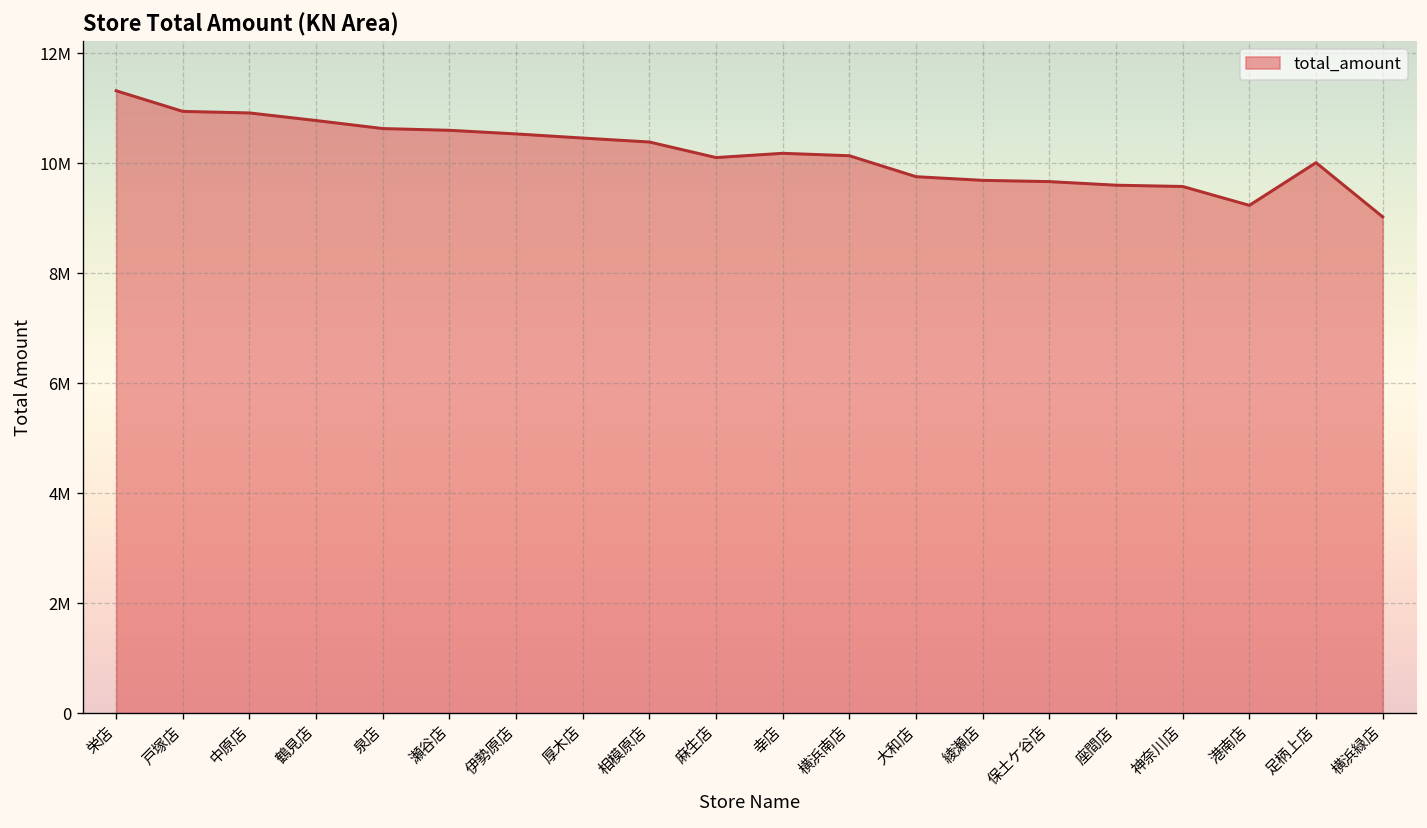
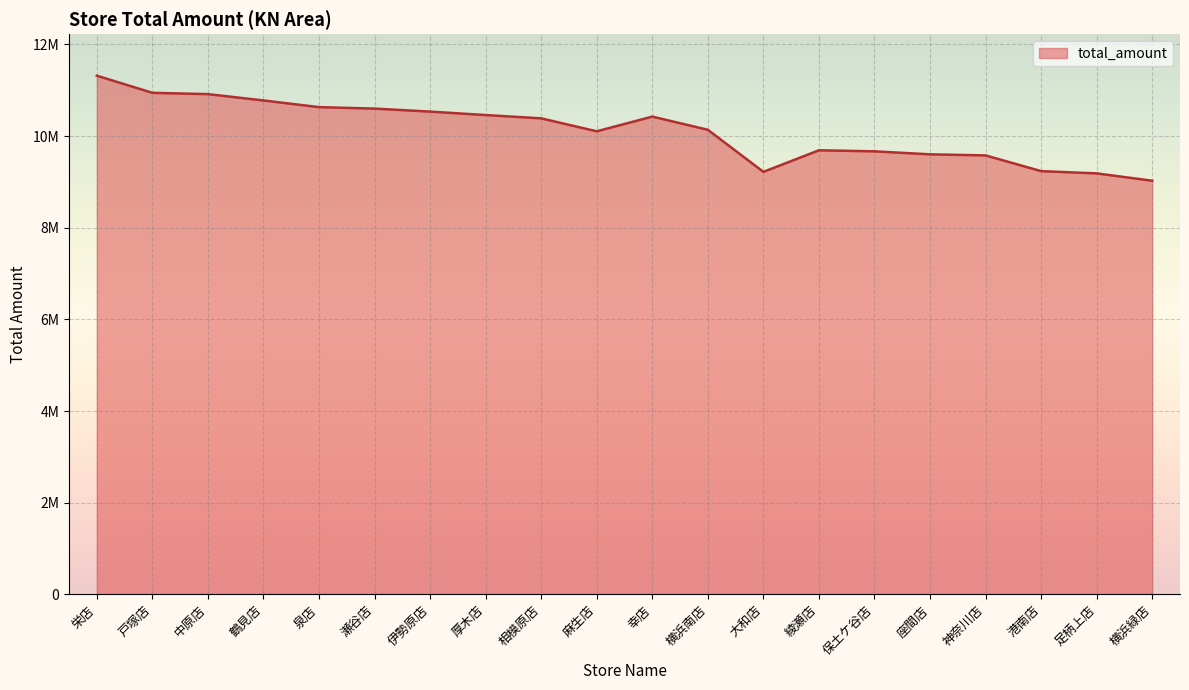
幸店: 10200000 -> 10400000
大和店: 9800000 -> 9200000
足柄上店: 10000000 -> 9200000
